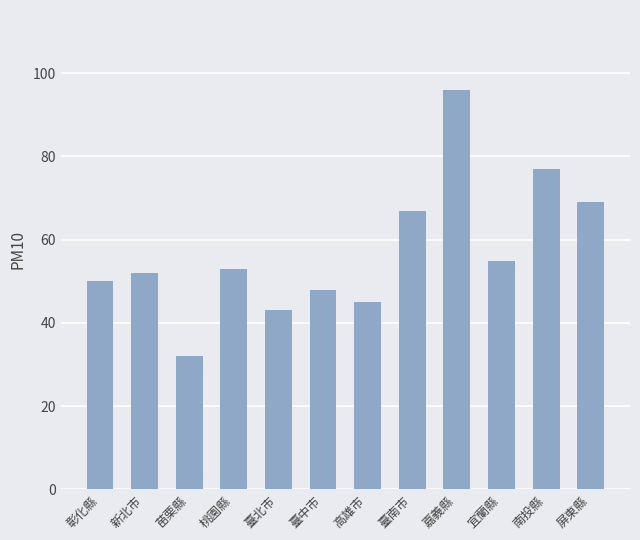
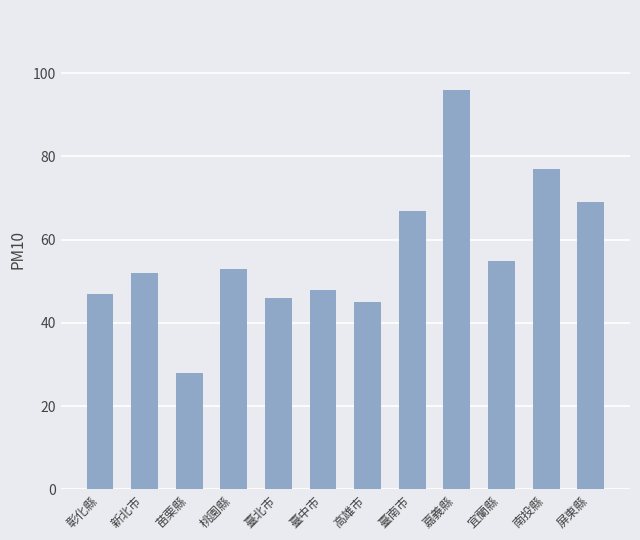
彰化縣: 50 -> 47
苗栗縣: 32 -> 28
臺北市: 43 -> 46
